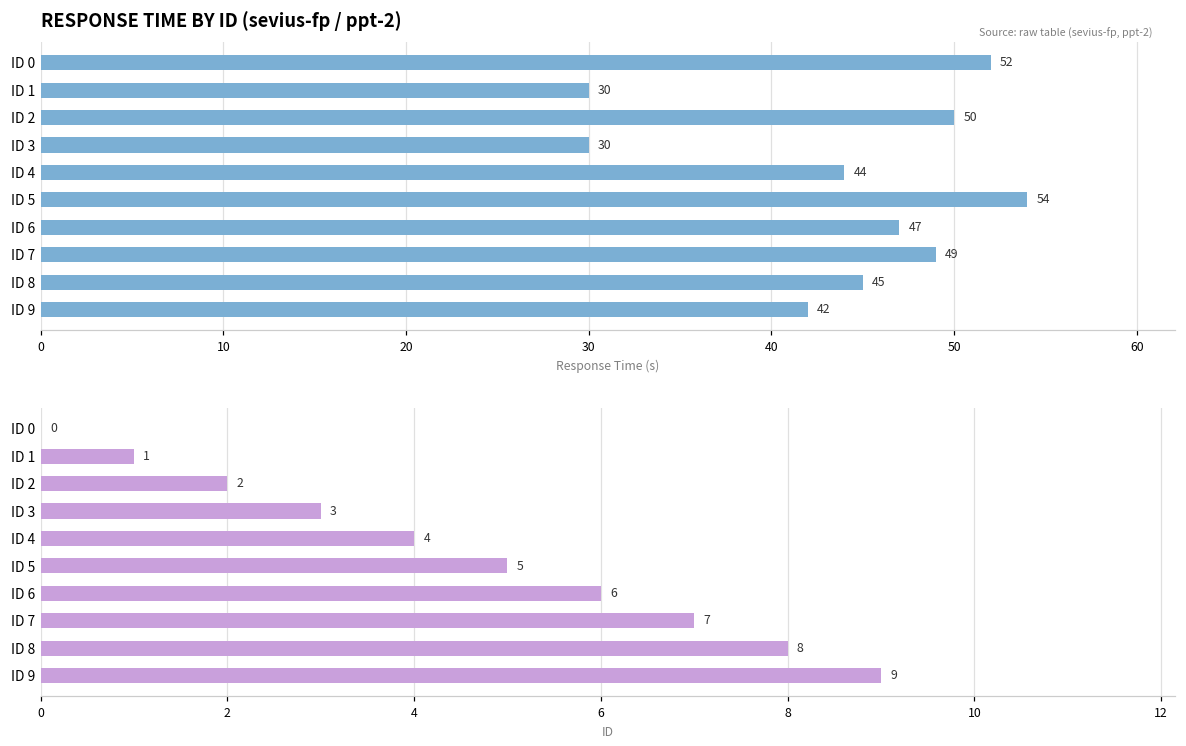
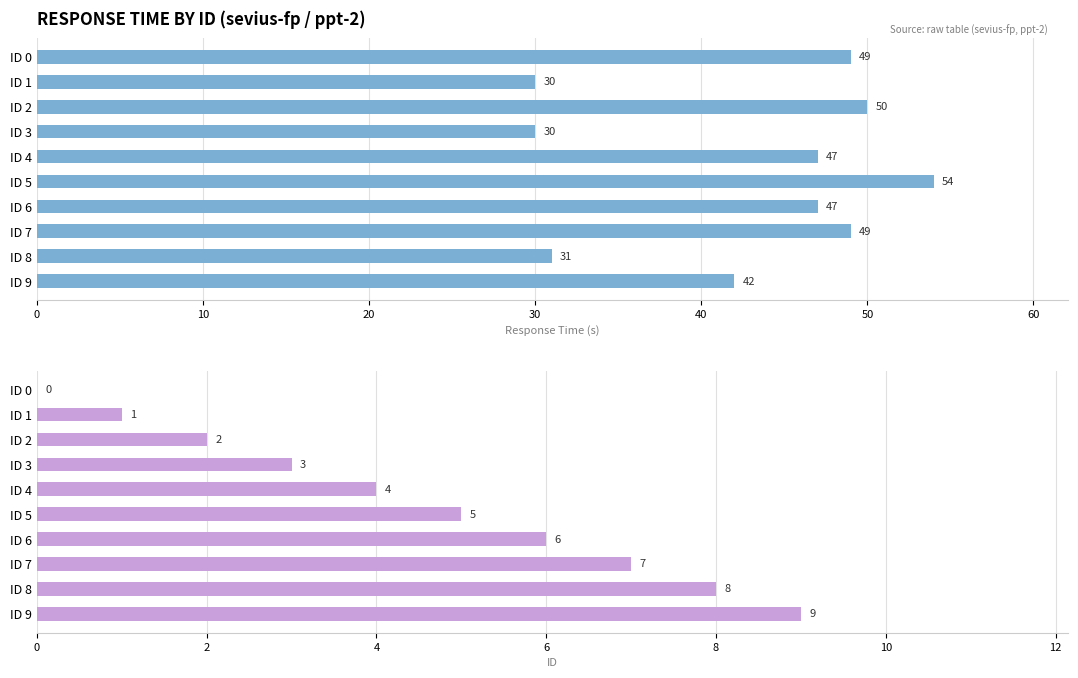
RESPONSE TIME BY ID (sevius-fp / ppt-2), ID 0: 52 -> 49
RESPONSE TIME BY ID (sevius-fp / ppt-2), ID 4: 44 -> 47
RESPONSE TIME BY ID (sevius-fp / ppt-2), ID 8: 45 -> 31
